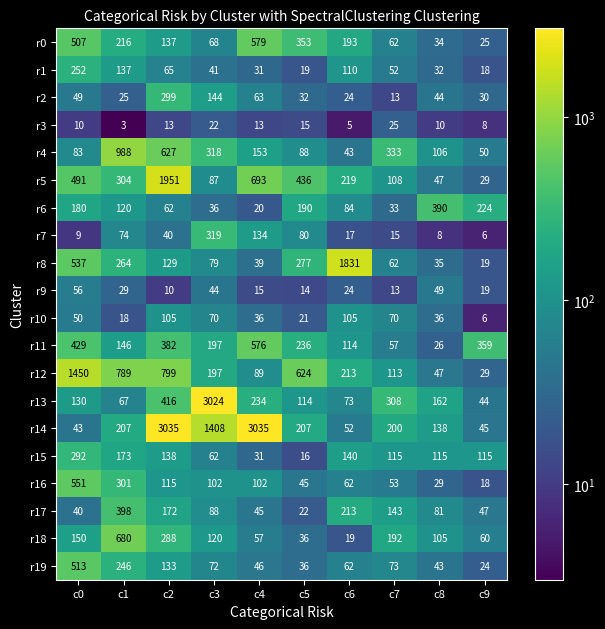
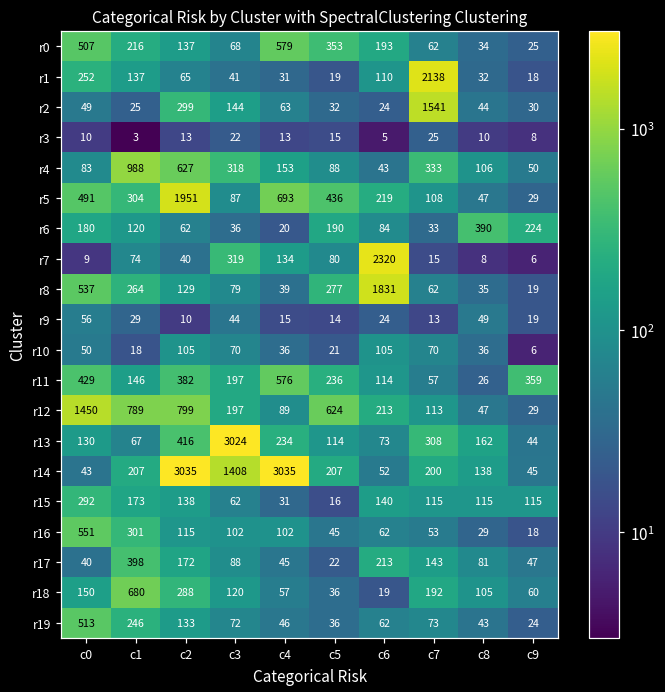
r1, c7: 52 -> 2138
r2, c7: 13 -> 1541
r7, c6: 17 -> 2320
